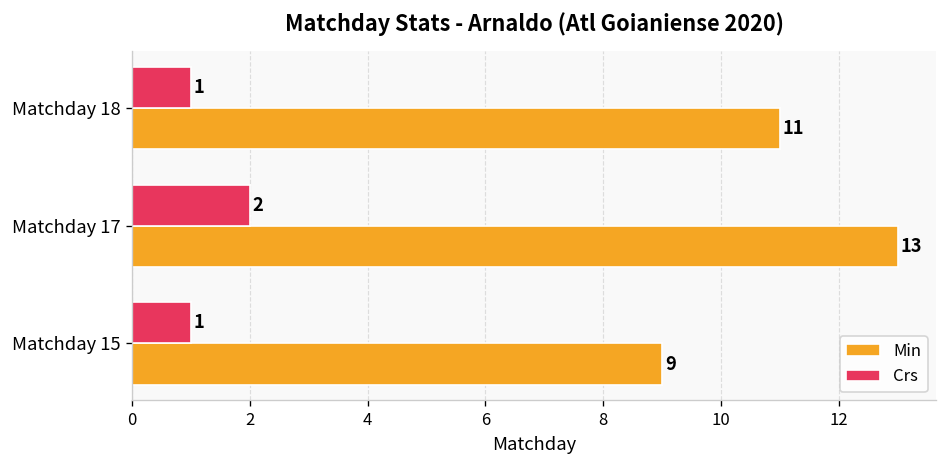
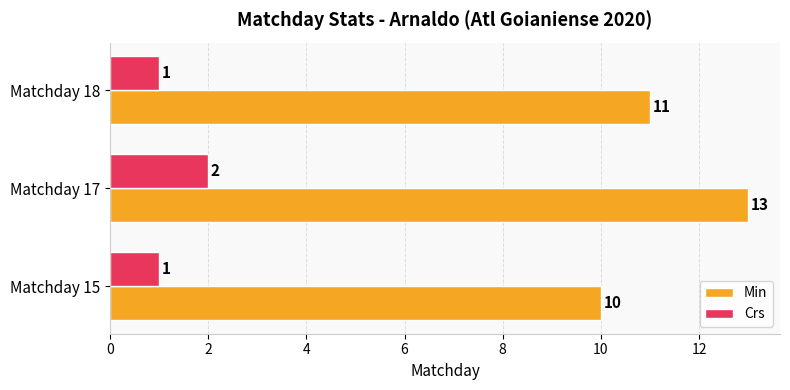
Min, Matchday 15: 9 -> 10
